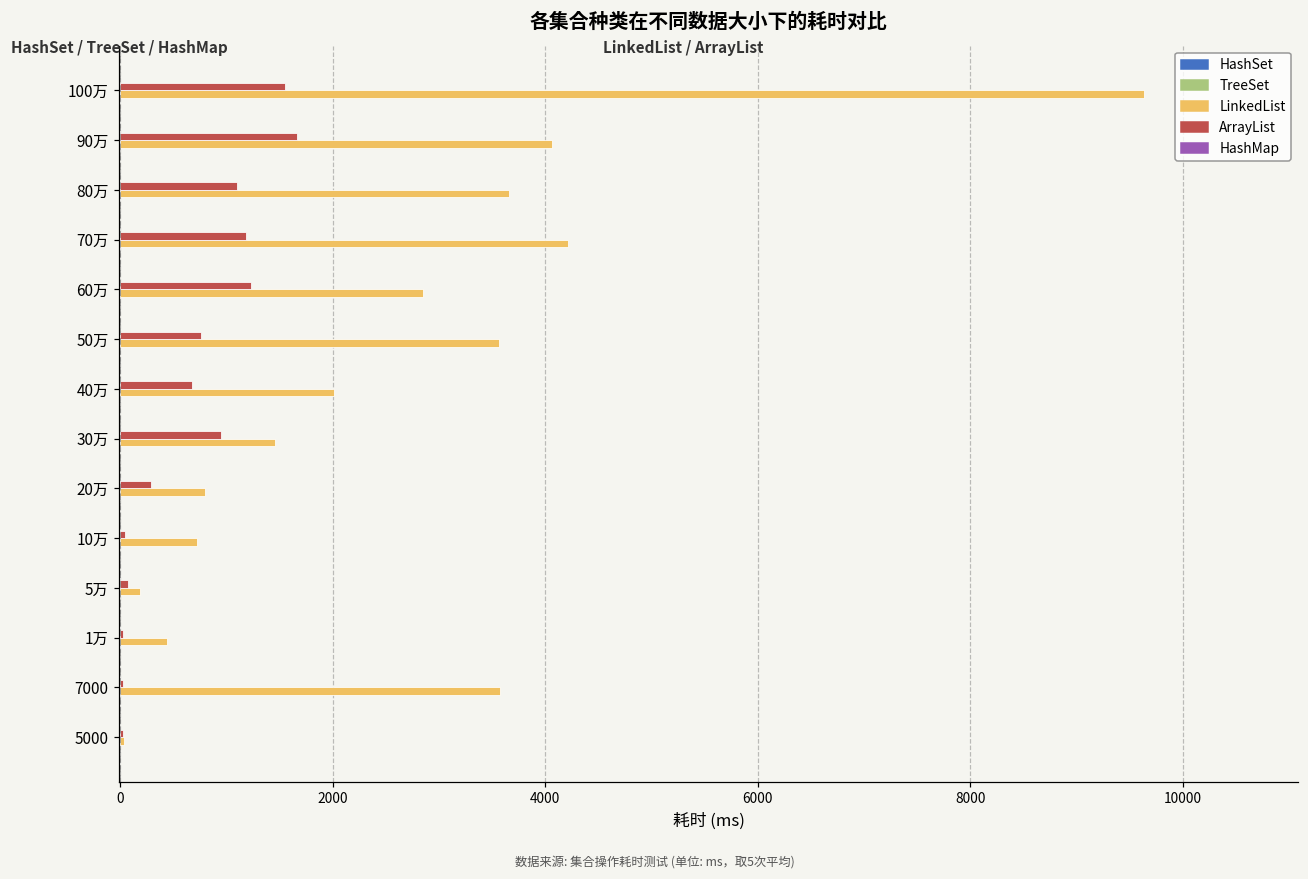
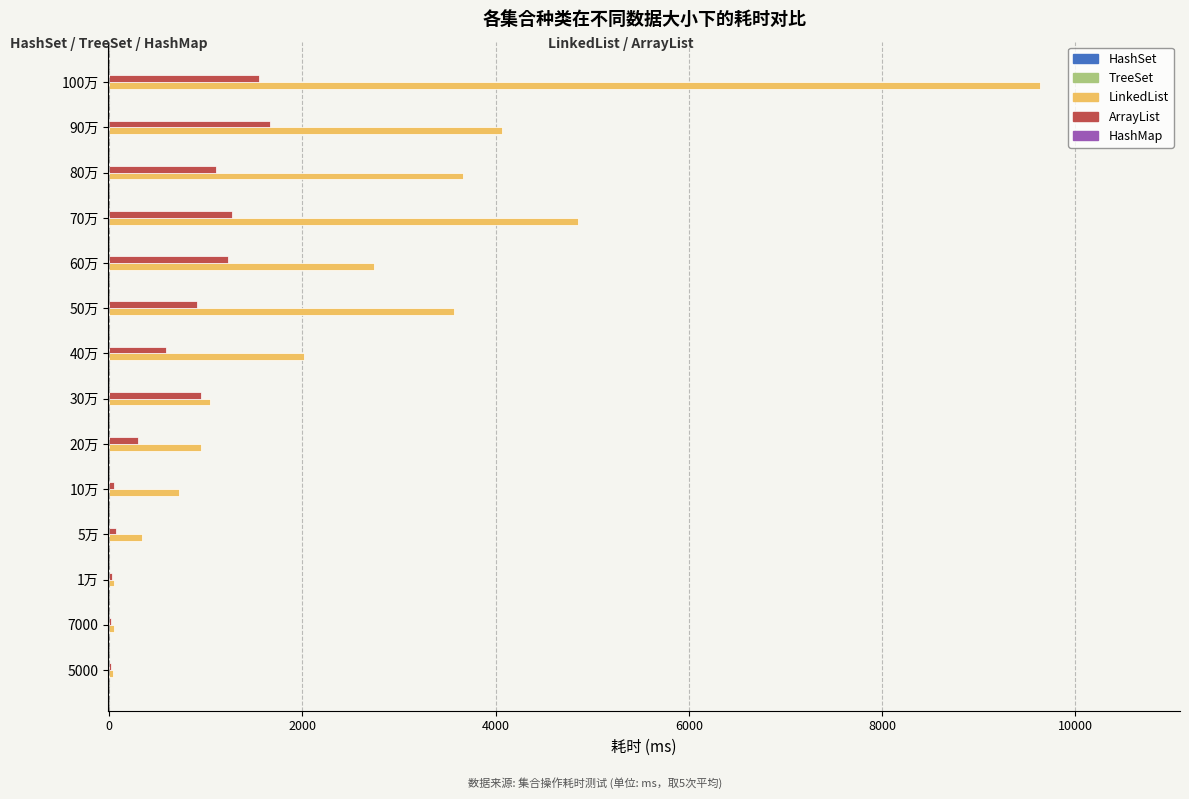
ArrayList, 70万: 1200 -> 1300
LinkedList, 70万: 4200 -> 4900
LinkedList, 60万: 2800 -> 2700
ArrayList, 50万: 800 -> 900
ArrayList, 40万: 700 -> 600
LinkedList, 30万: 1500 -> 1000
LinkedList, 20万: 800 -> 1000
LinkedList, 5万: 200 -> 300
LinkedList, 1万: 400 -> 100
LinkedList, 7000: 3600 -> 0
